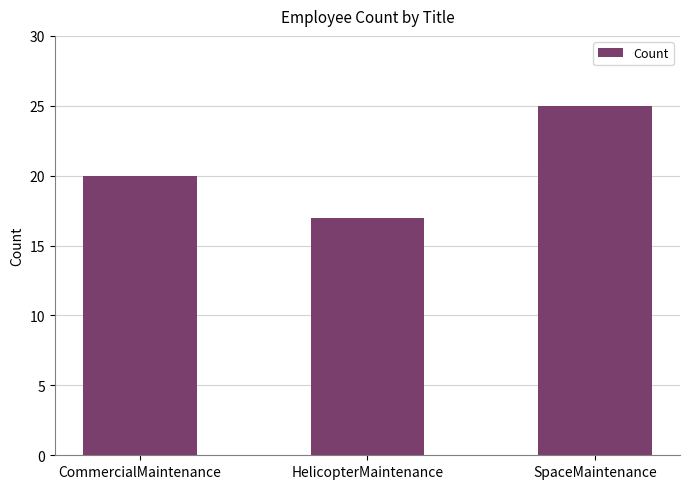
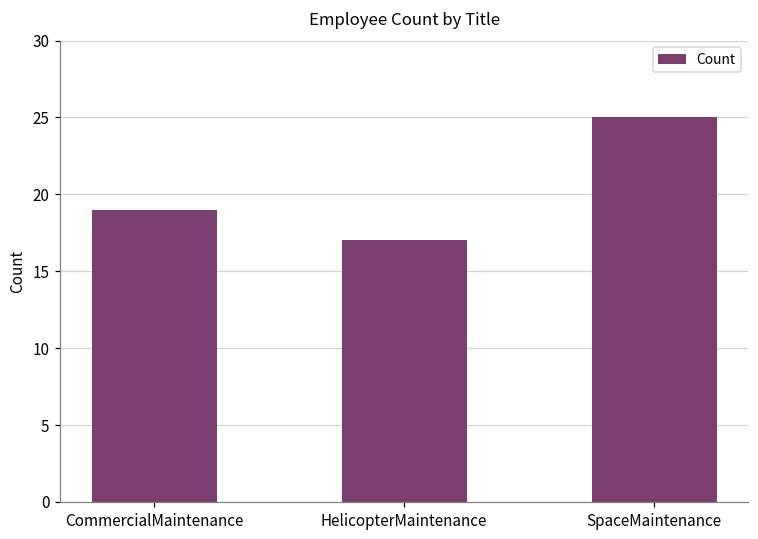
CommercialMaintenance: 20 -> 19
